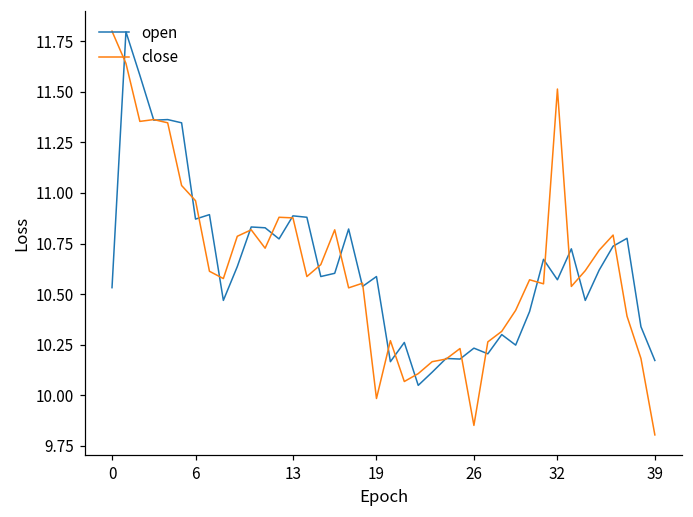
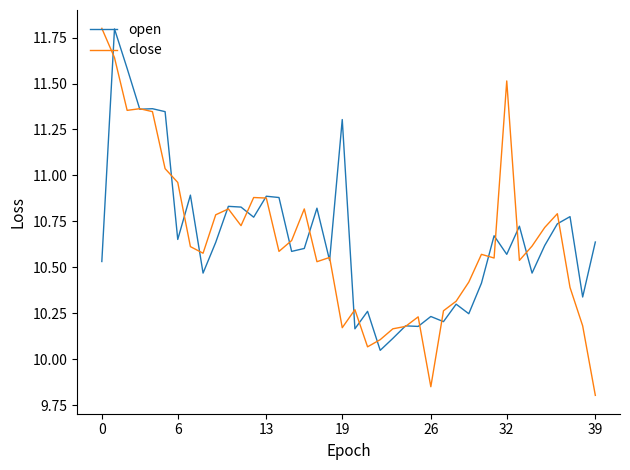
open, 6: 10.87 -> 10.65
open, 19: 10.59 -> 11.30
close, 19: 9.98 -> 10.17
open, 39: 10.17 -> 10.64
